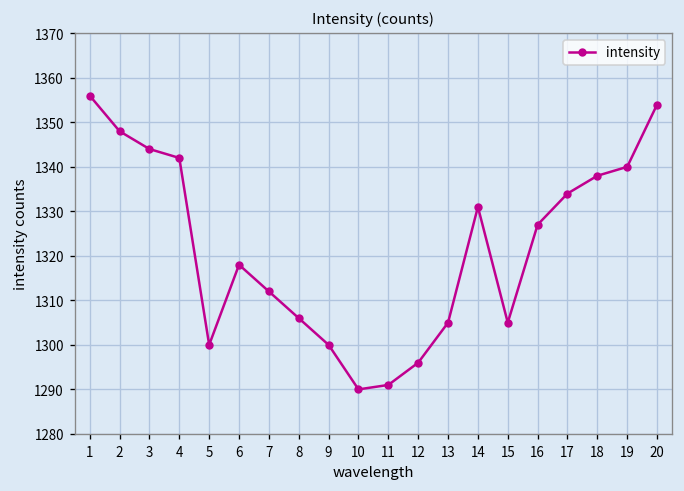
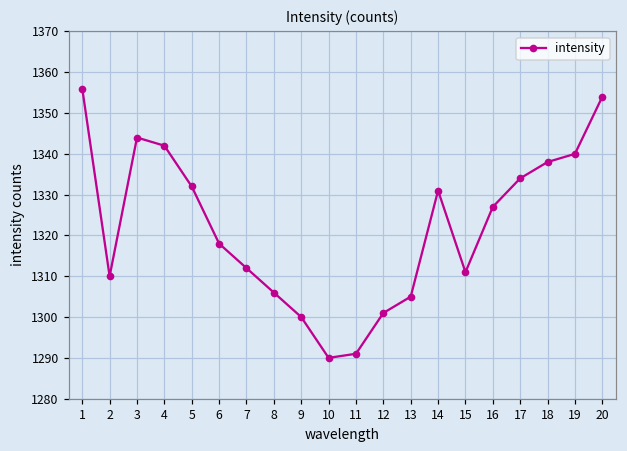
2: 1348 -> 1310
5: 1300 -> 1332
12: 1296 -> 1301
15: 1305 -> 1311
